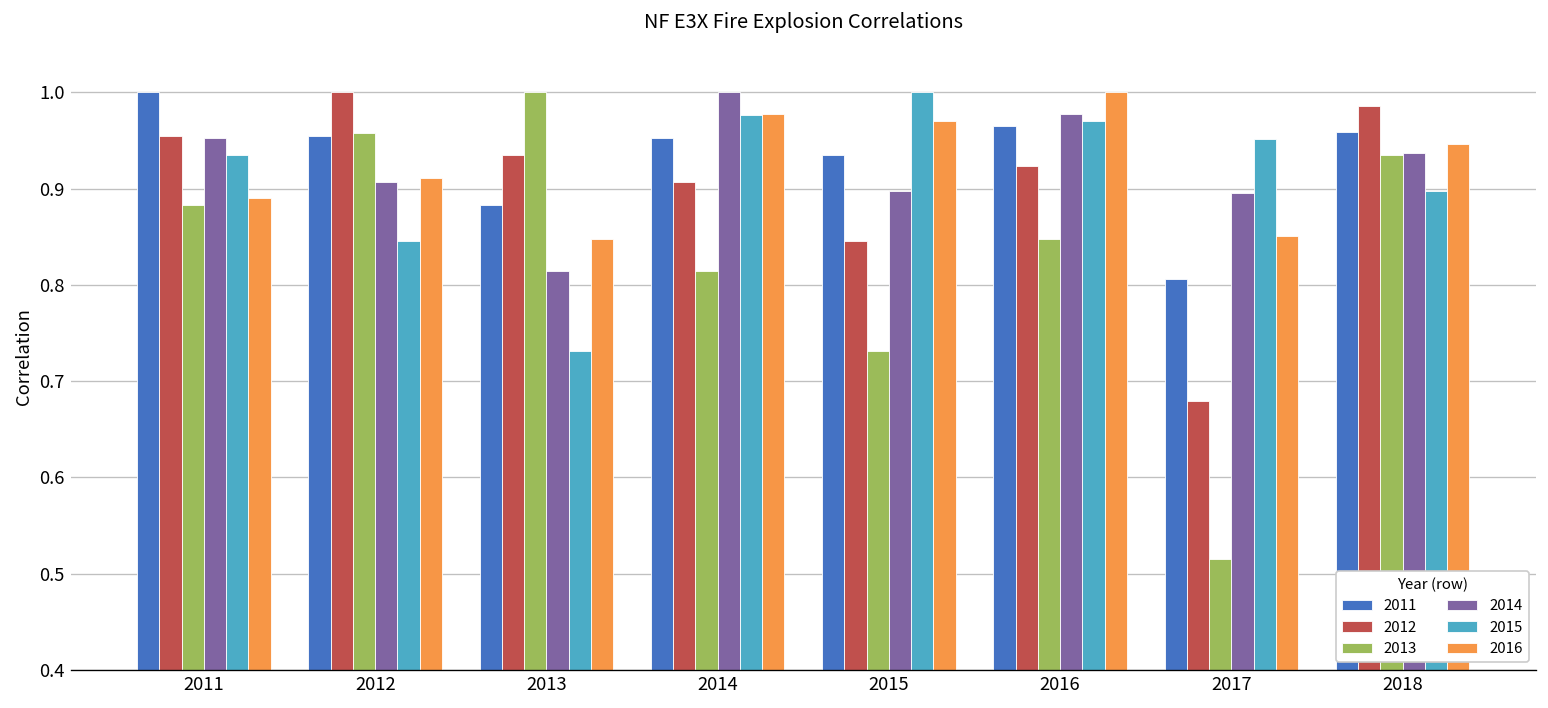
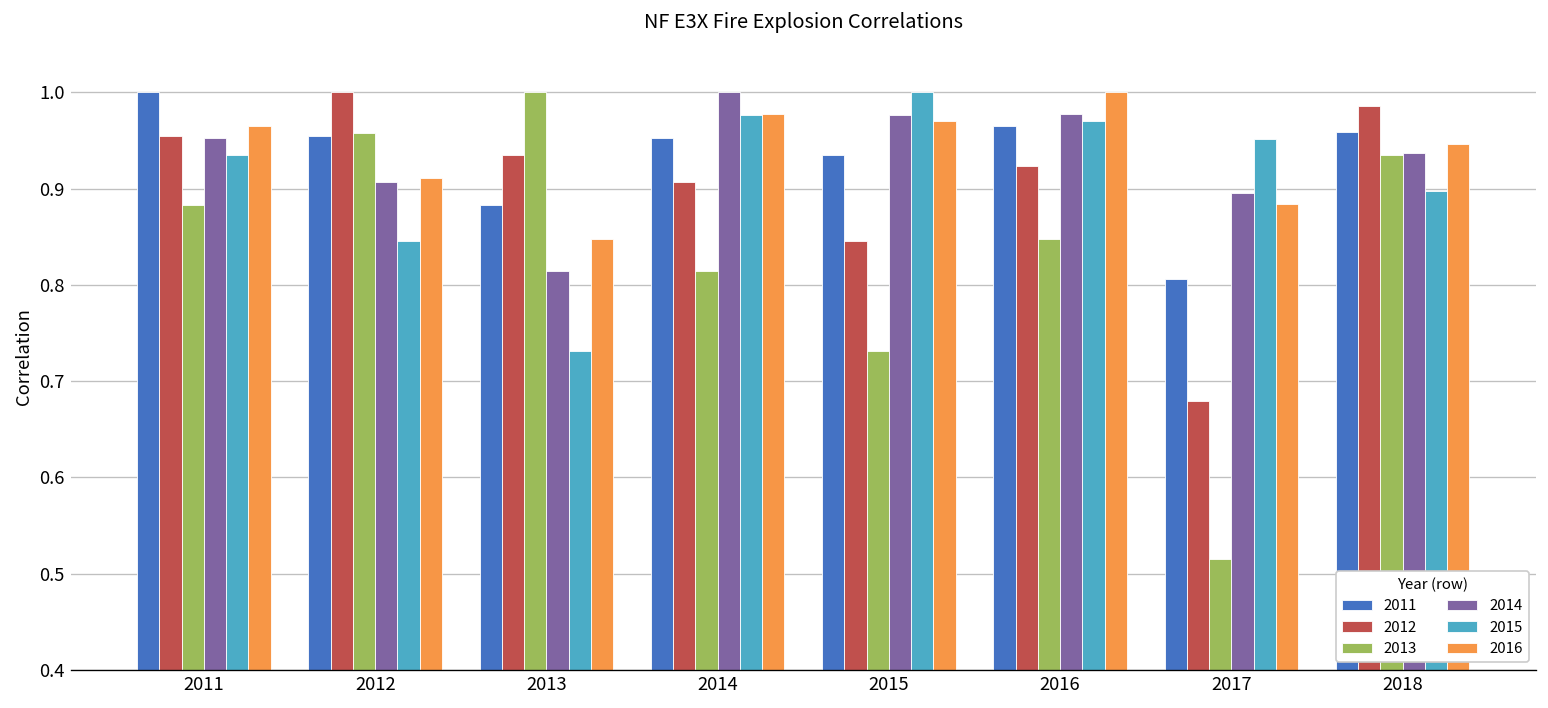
2016, 2011: 0.89 -> 0.96
2014, 2015: 0.90 -> 0.98
2016, 2017: 0.85 -> 0.88
